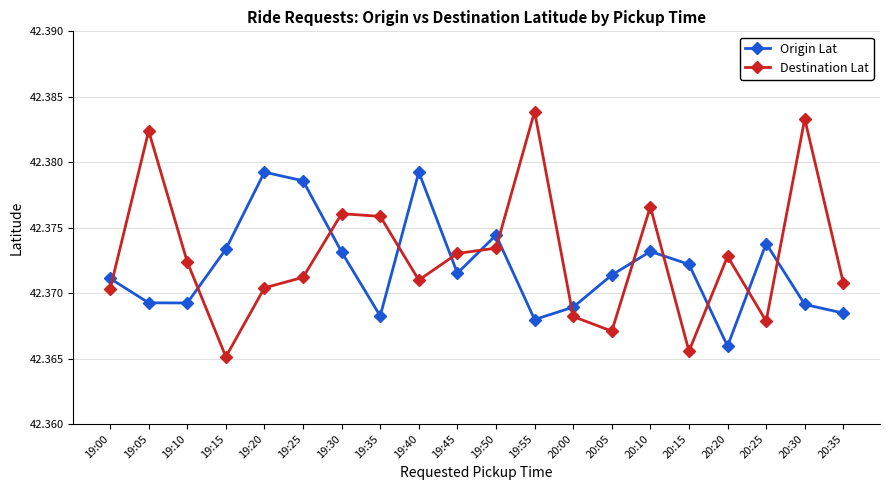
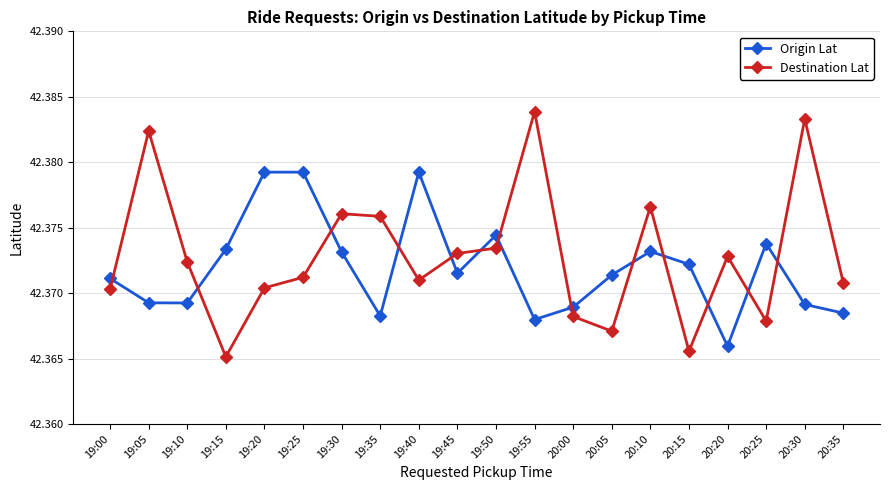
Origin Lat, 19:25: 42.3786 -> 42.3792
